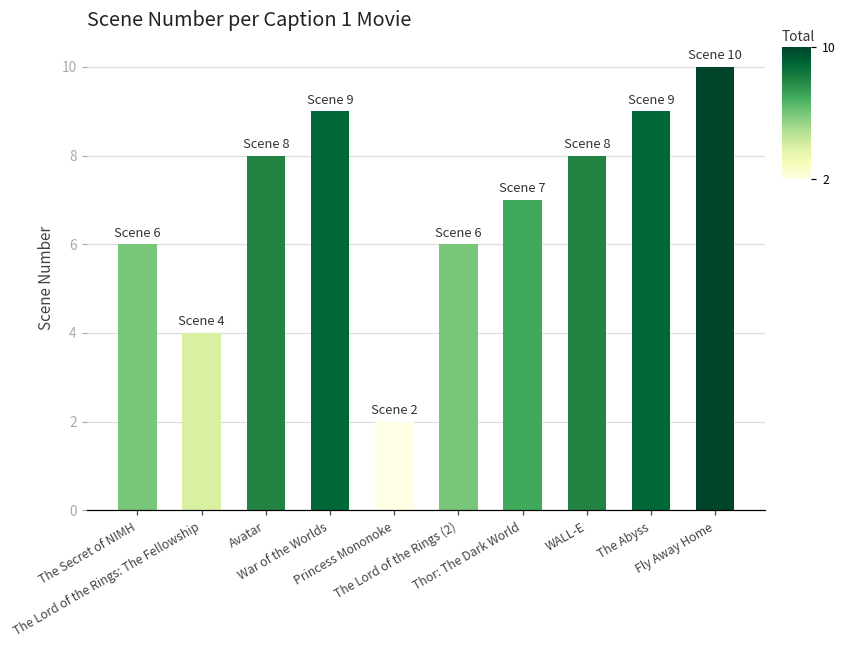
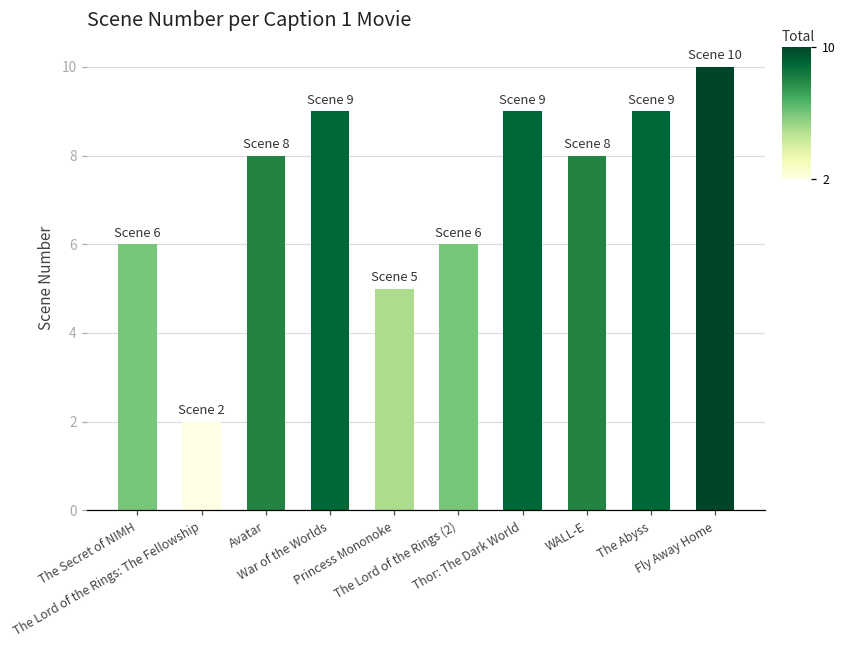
The Lord of the Rings: The Fellowship: 4 -> 2
Princess Mononoke: 2 -> 5
Thor: The Dark World: 7 -> 9
